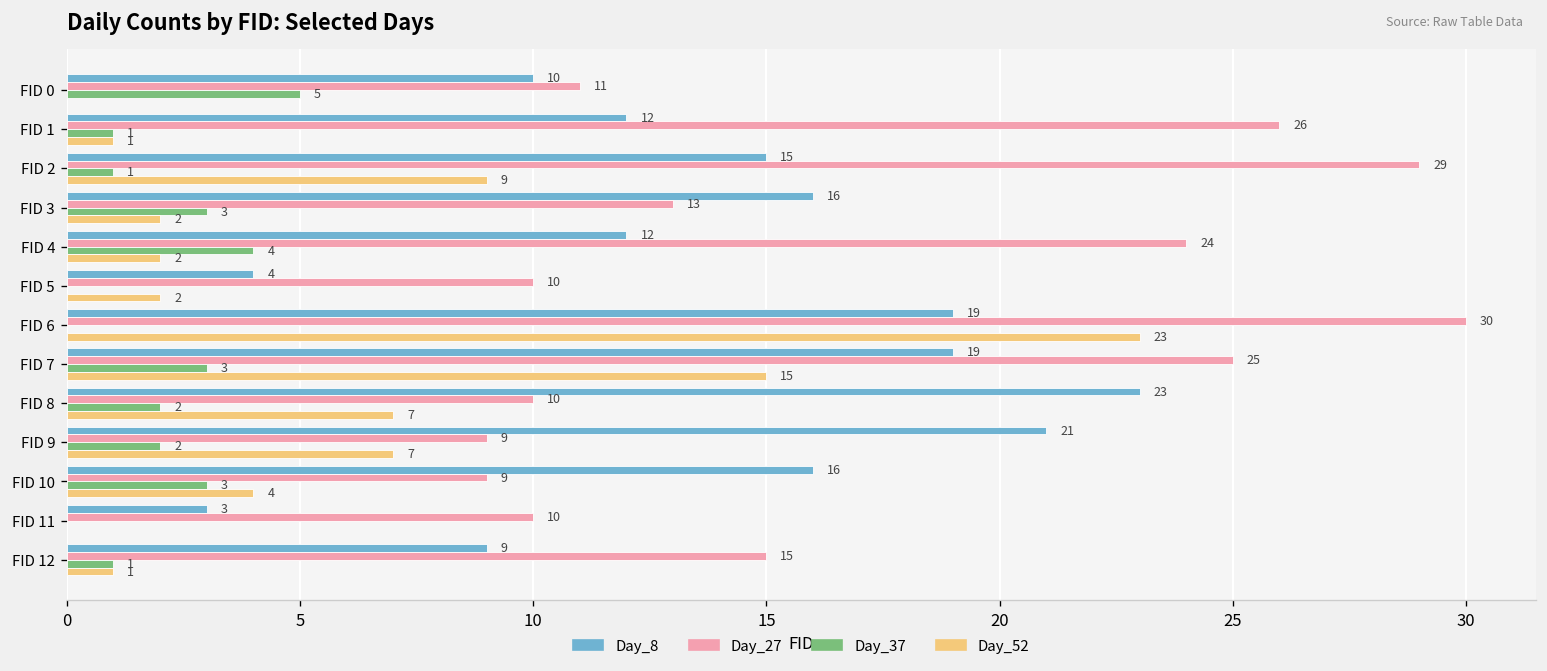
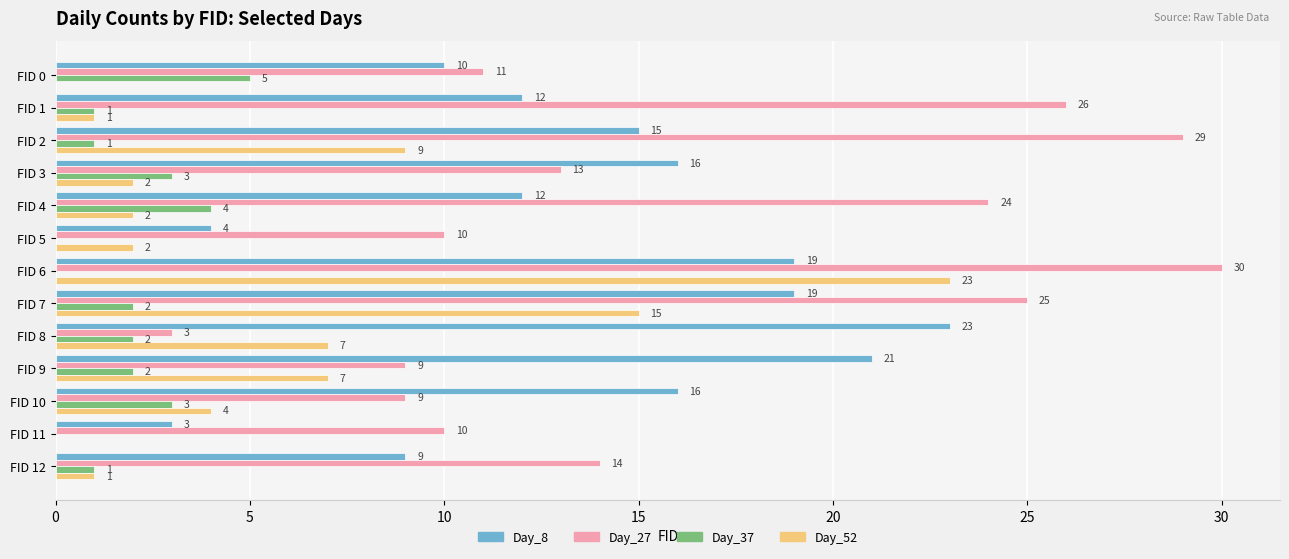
Day_37, FID 7: 3 -> 2
Day_27, FID 8: 10 -> 3
Day_27, FID 12: 15 -> 14
